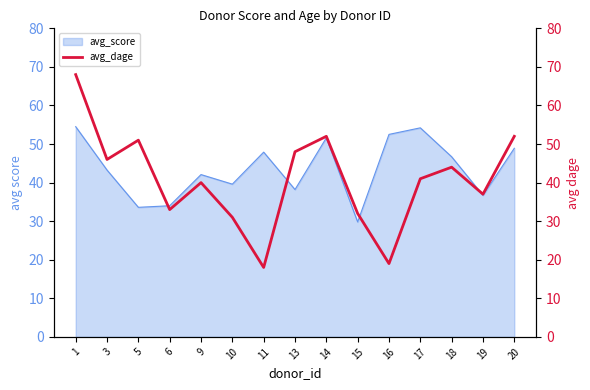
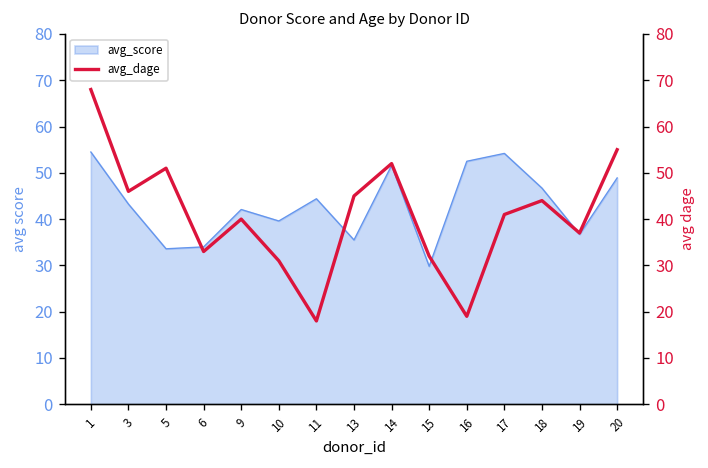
avg_score, 11: 48 -> 44
avg_score, 13: 38 -> 36
avg_dage, 13: 48 -> 45
avg_dage, 20: 52 -> 55
